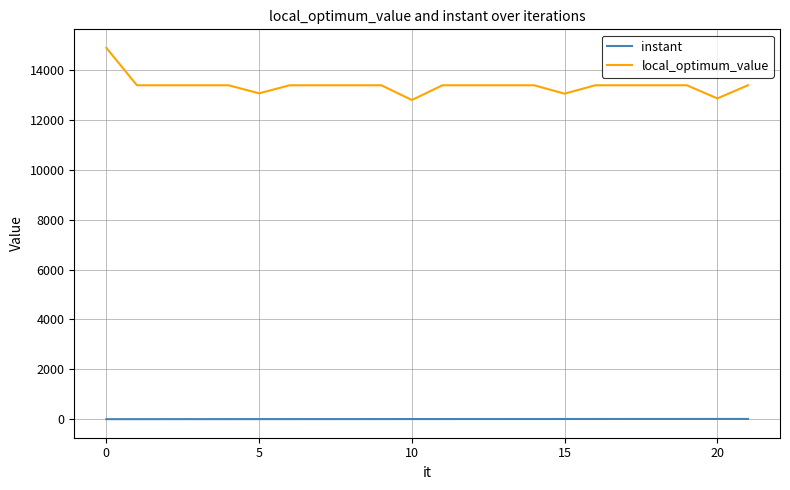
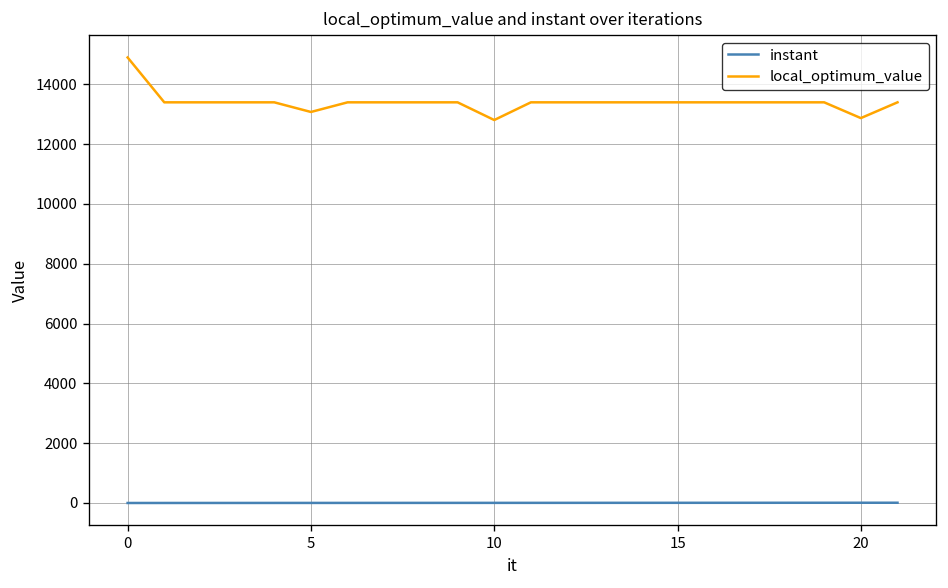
local_optimum_value, 15: 13100 -> 13400
